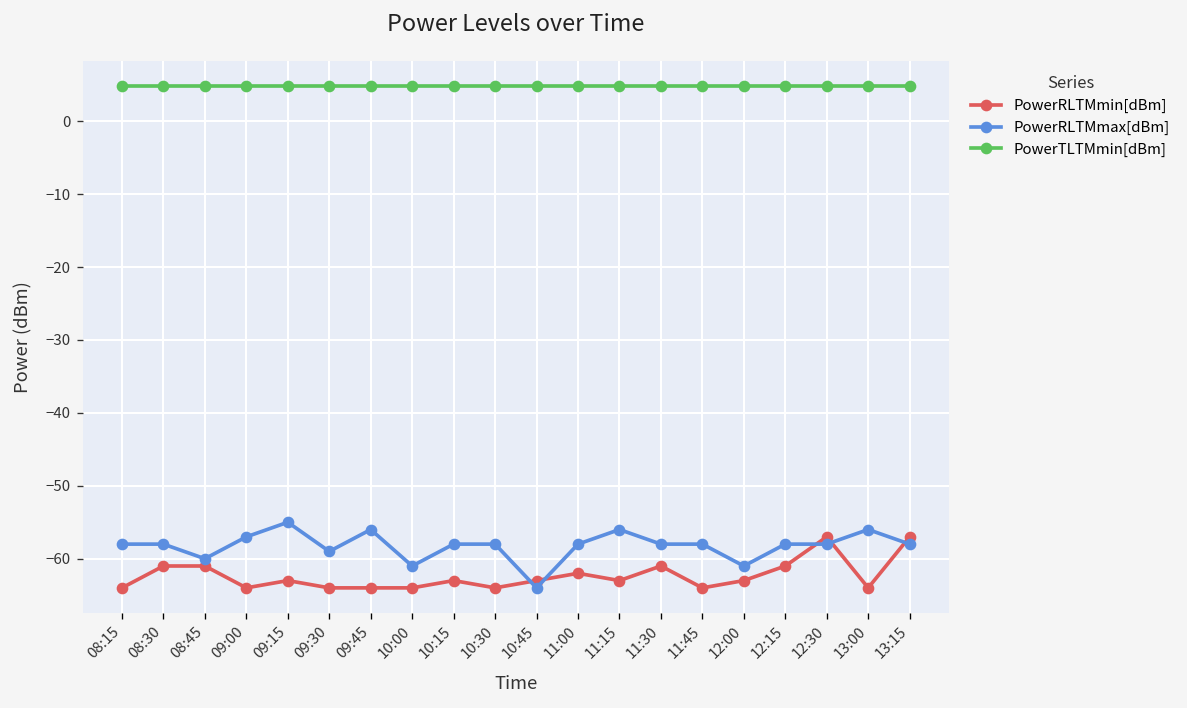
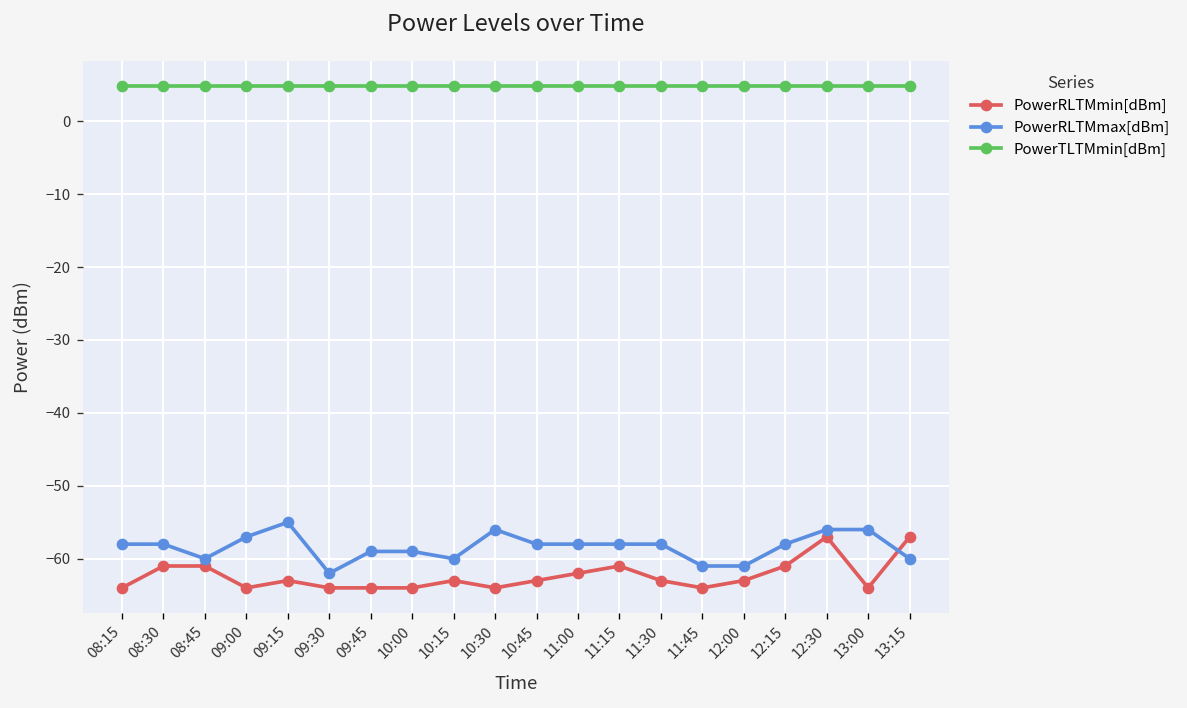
PowerRLTMmax[dBm], 09:30: -59 -> -62
PowerRLTMmax[dBm], 09:45: -56 -> -59
PowerRLTMmax[dBm], 10:00: -61 -> -59
PowerRLTMmax[dBm], 10:15: -58 -> -60
PowerRLTMmax[dBm], 10:30: -58 -> -56
PowerRLTMmax[dBm], 10:45: -64 -> -58
PowerRLTMmin[dBm], 11:15: -63 -> -61
PowerRLTMmax[dBm], 11:15: -56 -> -58
PowerRLTMmin[dBm], 11:30: -61 -> -63
PowerRLTMmax[dBm], 11:45: -58 -> -61
PowerRLTMmax[dBm], 12:30: -58 -> -56
PowerRLTMmax[dBm], 13:15: -58 -> -60
